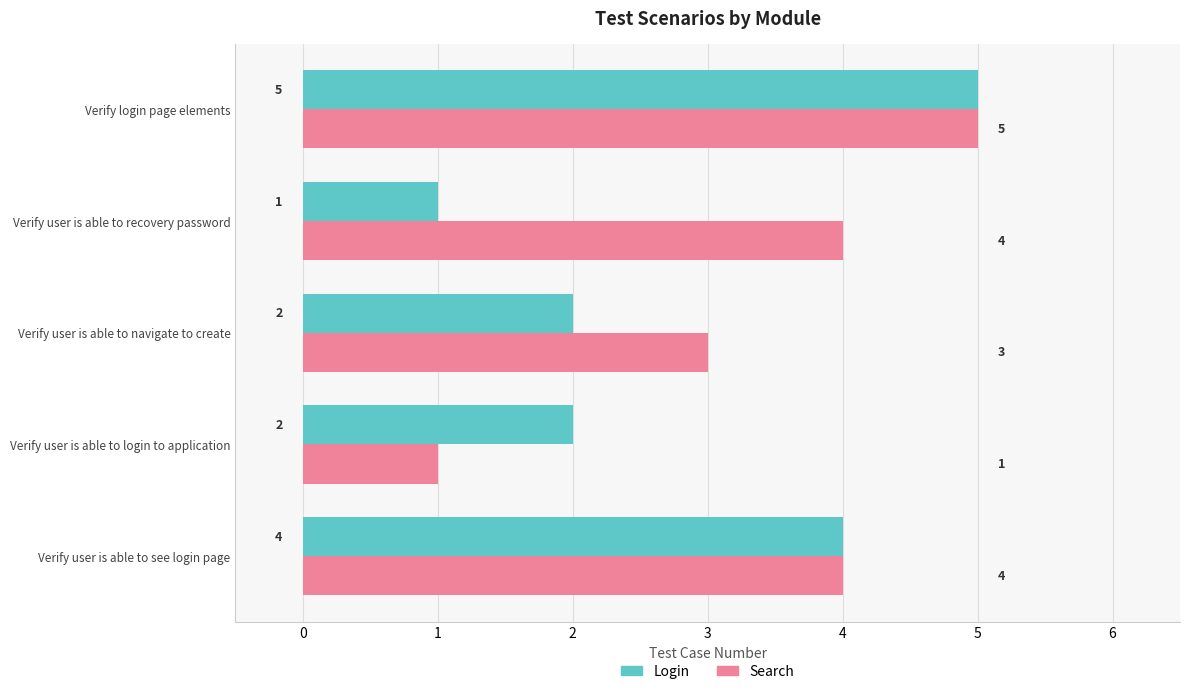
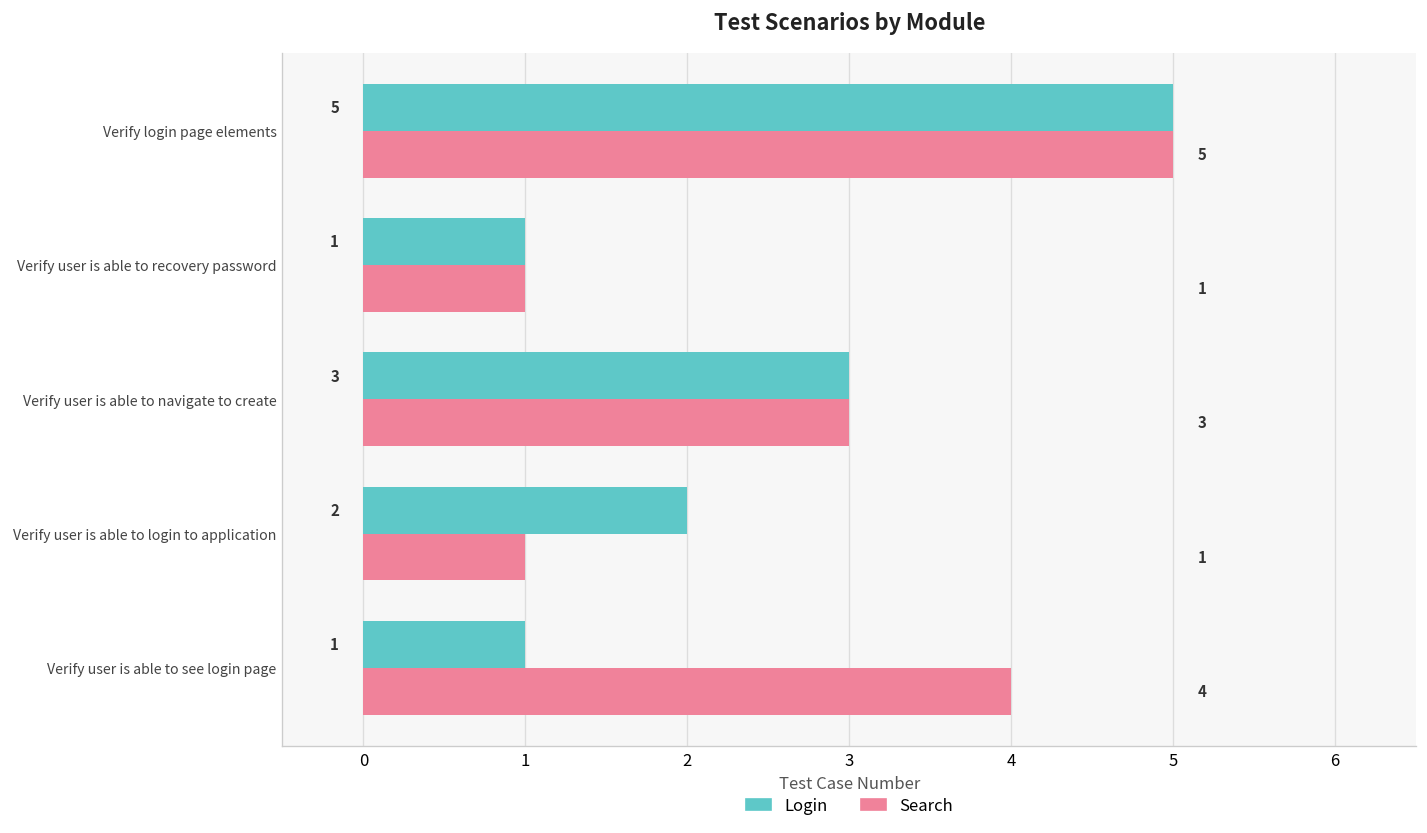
Search, Verify user is able to recovery password: 4 -> 1
Login, Verify user is able to navigate to create: 2 -> 3
Login, Verify user is able to see login page: 4 -> 1
